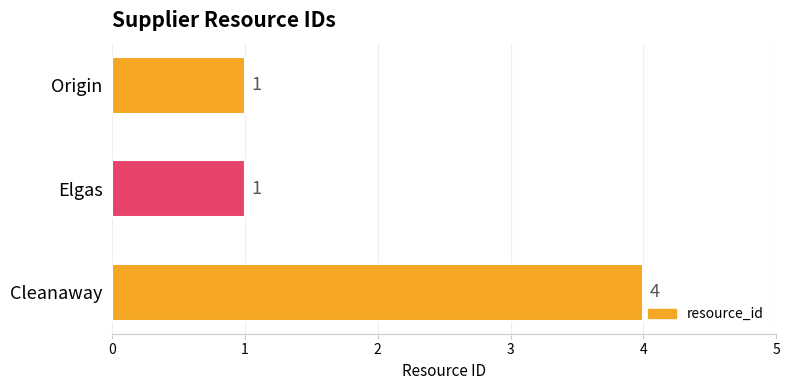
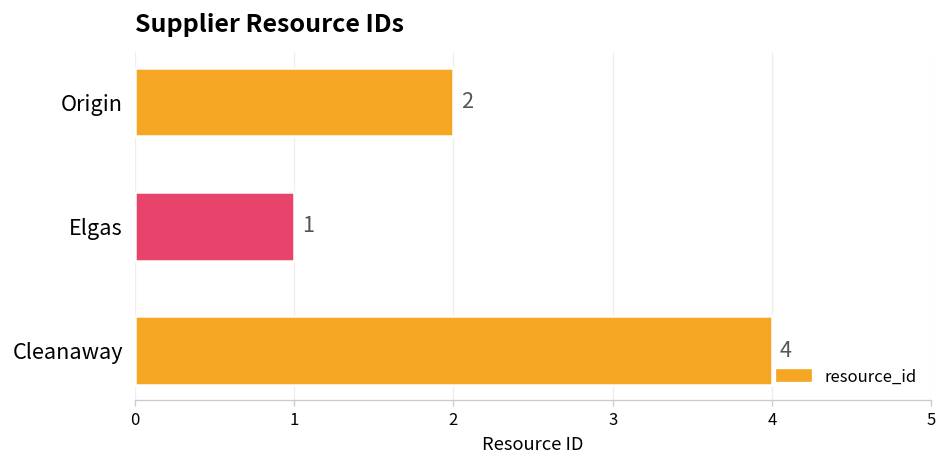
Origin: 1 -> 2
